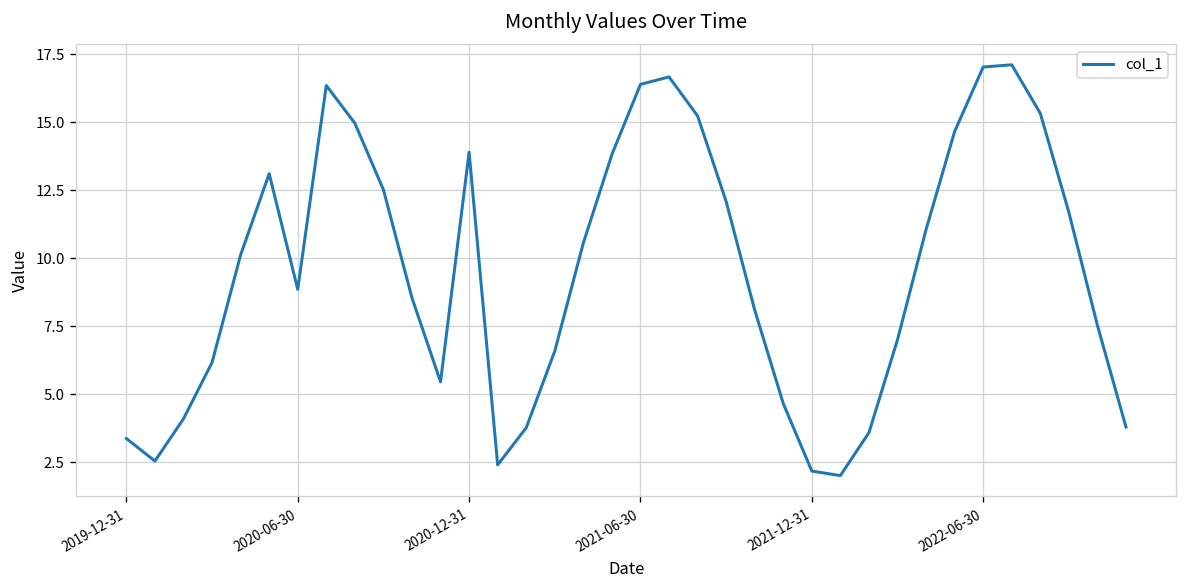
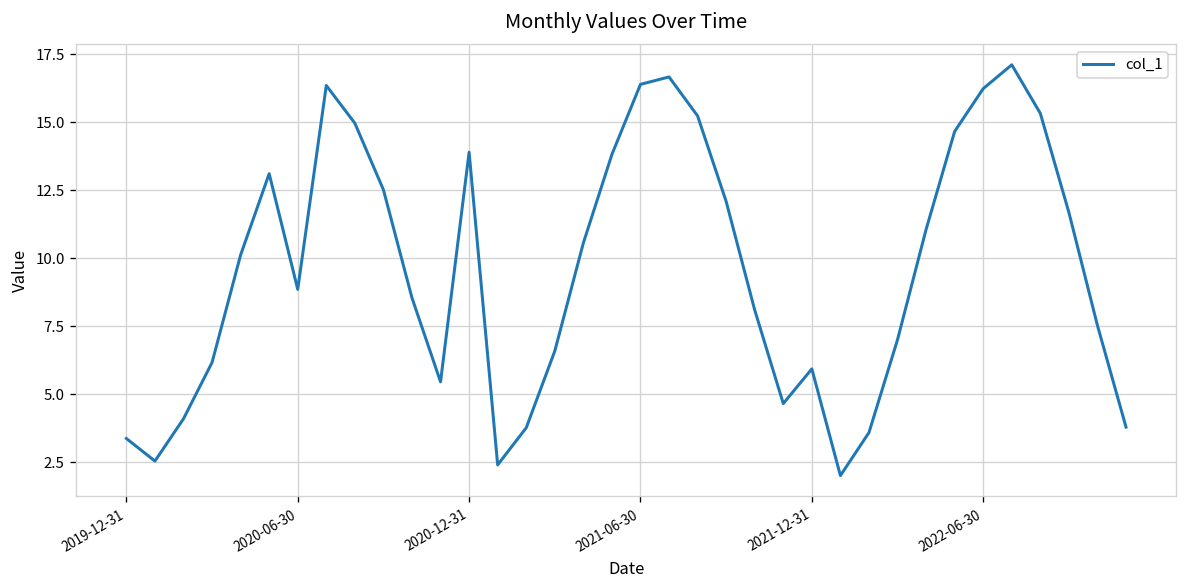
2021-12-31: 2.2 -> 5.9
2022-06-30: 17.0 -> 16.2
